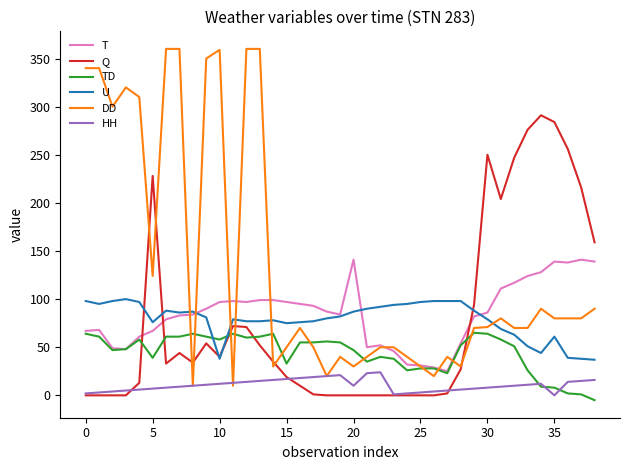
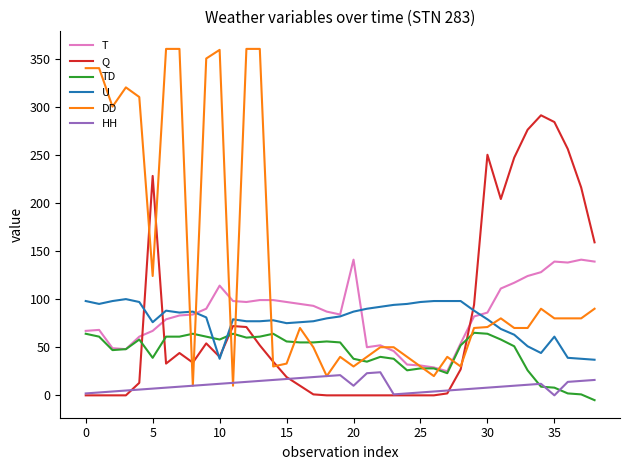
T, 10: 100 -> 110
TD, 15: 30 -> 60
DD, 15: 50 -> 30
TD, 20: 50 -> 40
